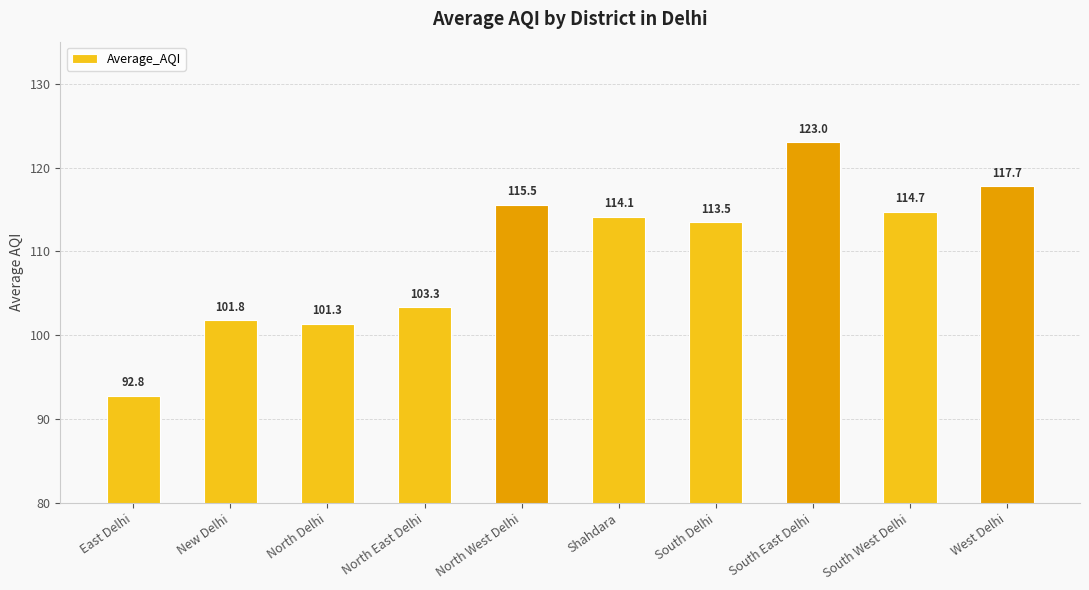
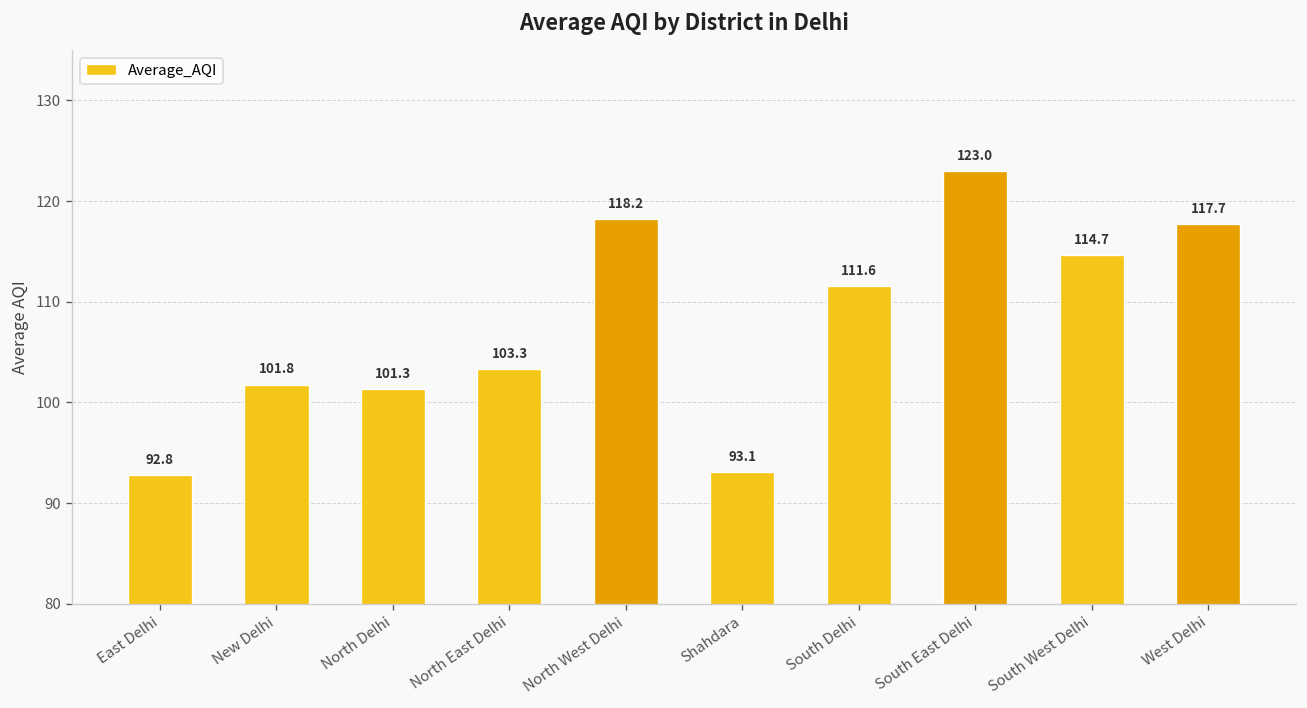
North West Delhi: 115.5 -> 118.2
Shahdara: 114.1 -> 93.1
South Delhi: 113.5 -> 111.6
